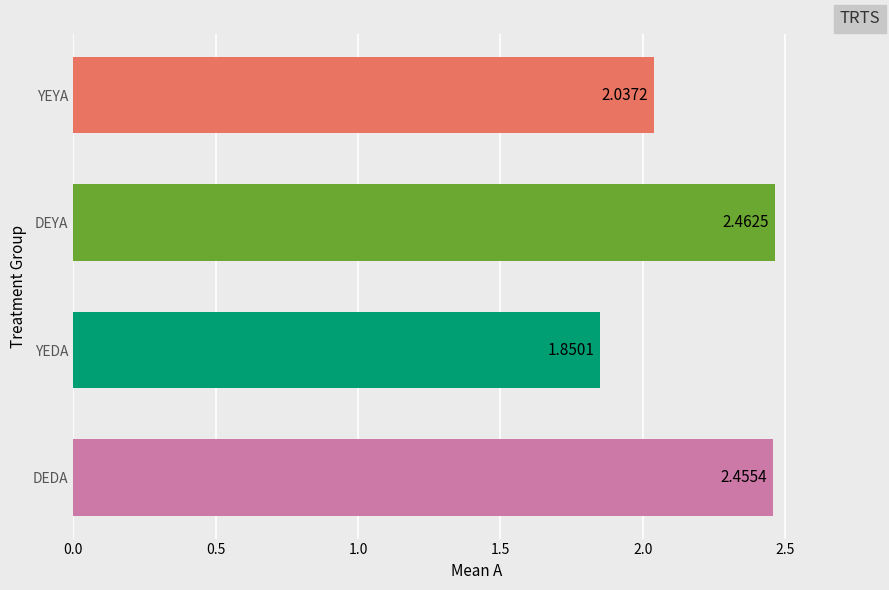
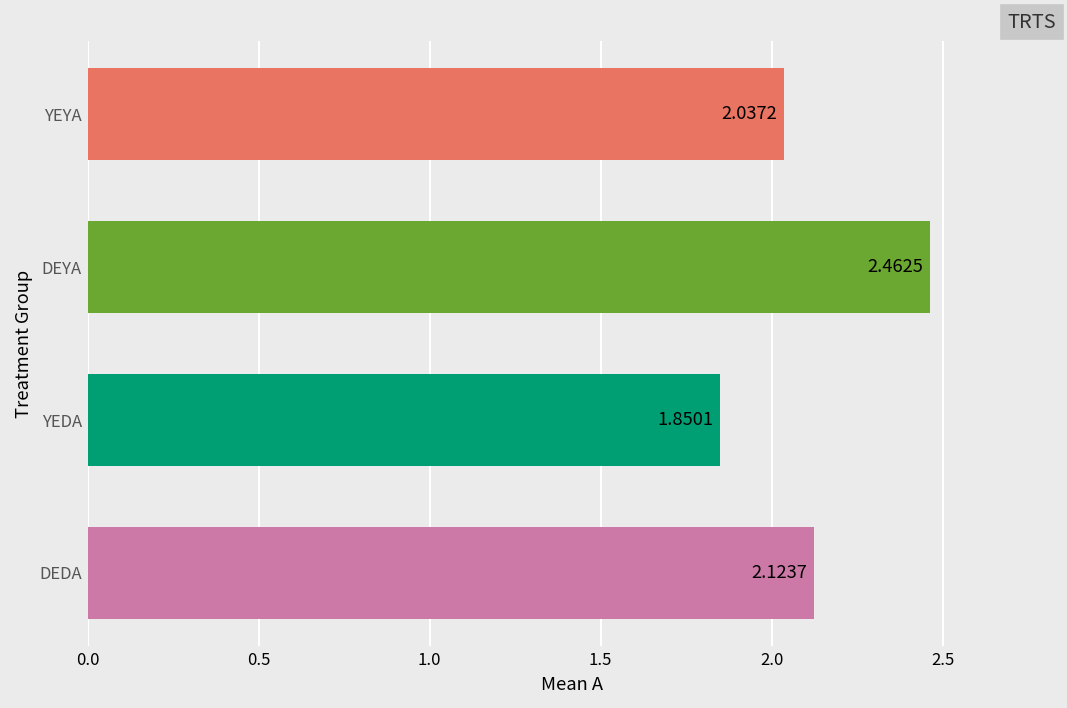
DEDA: 2.4554 -> 2.1237
